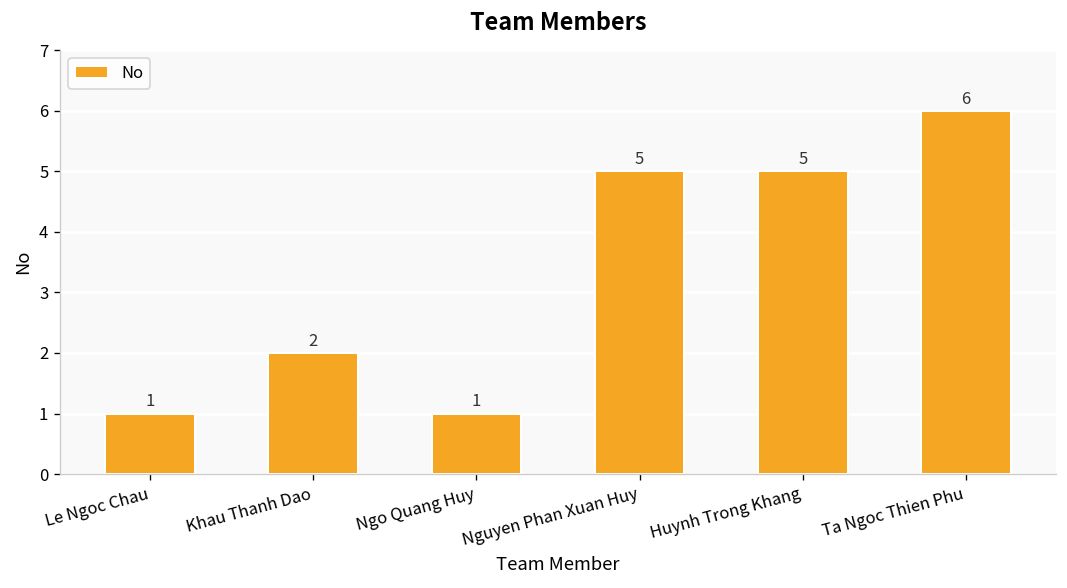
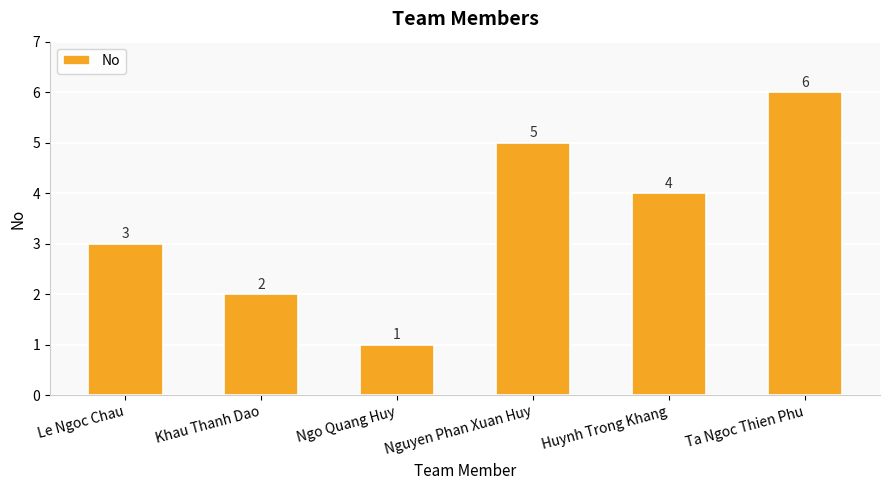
Le Ngoc Chau: 1 -> 3
Huynh Trong Khang: 5 -> 4
